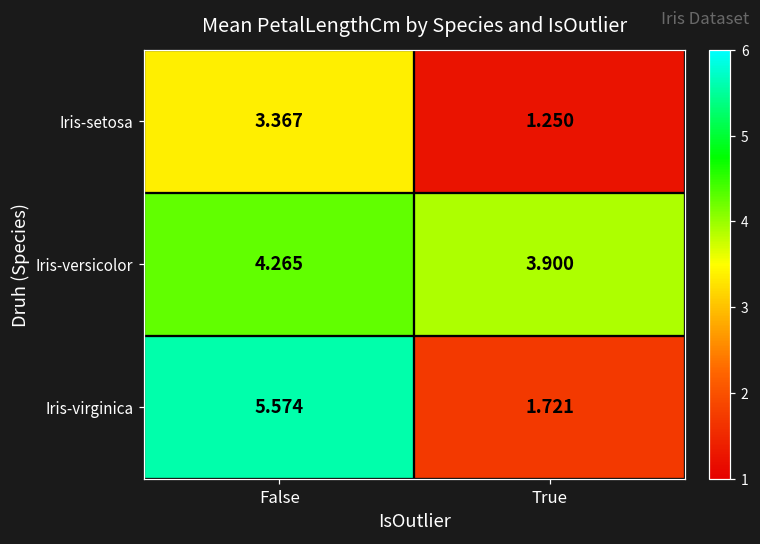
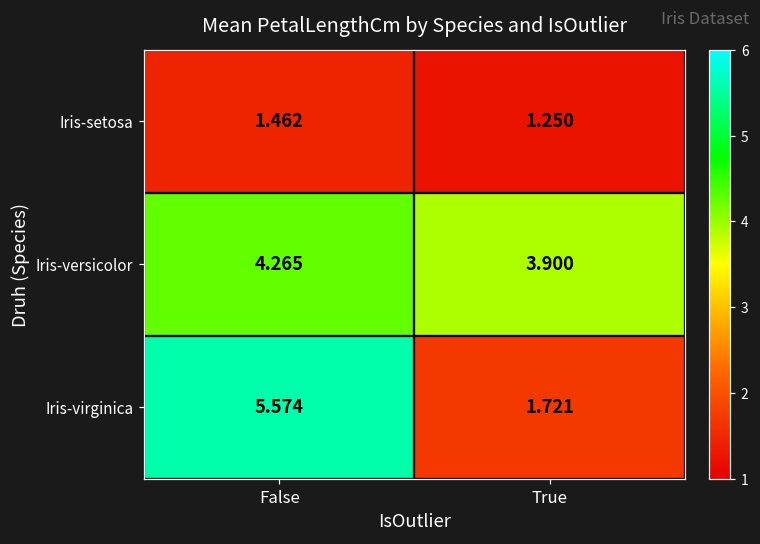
Iris-setosa, False: 3.367 -> 1.462
